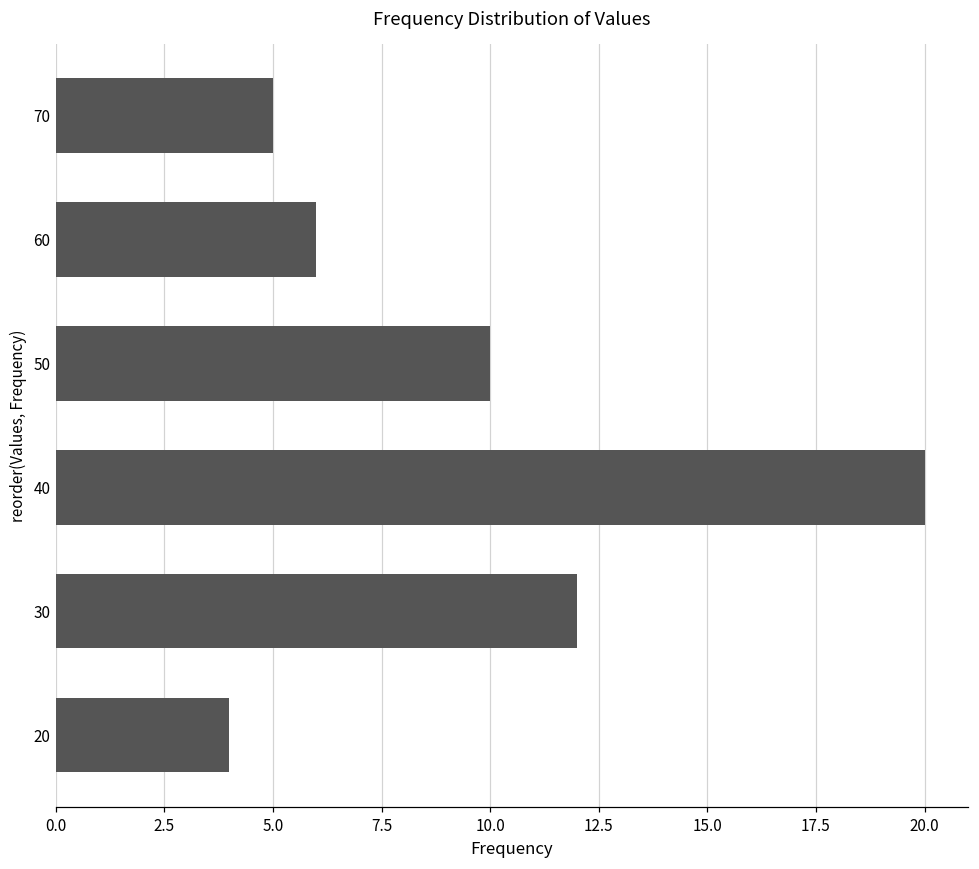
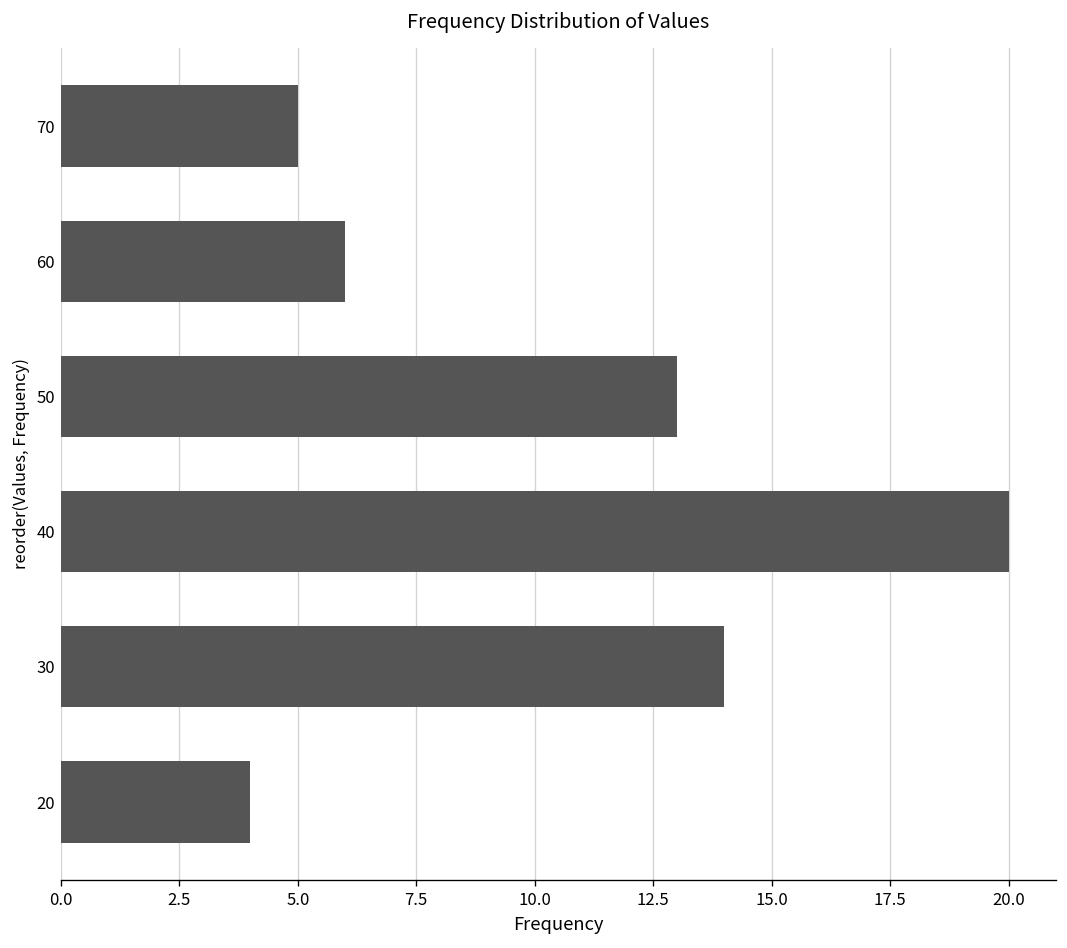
50: 10 -> 13
30: 12 -> 14
